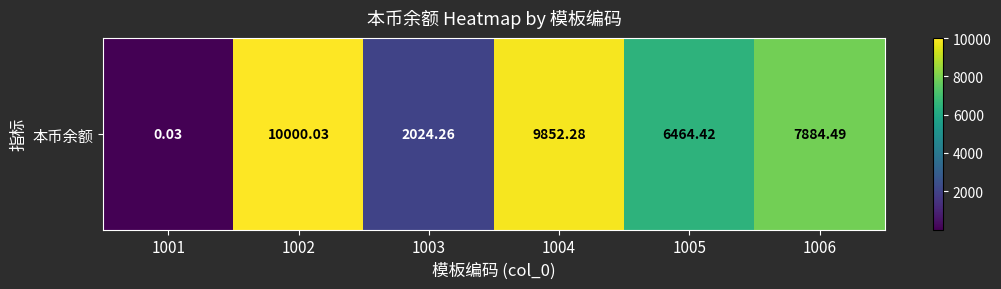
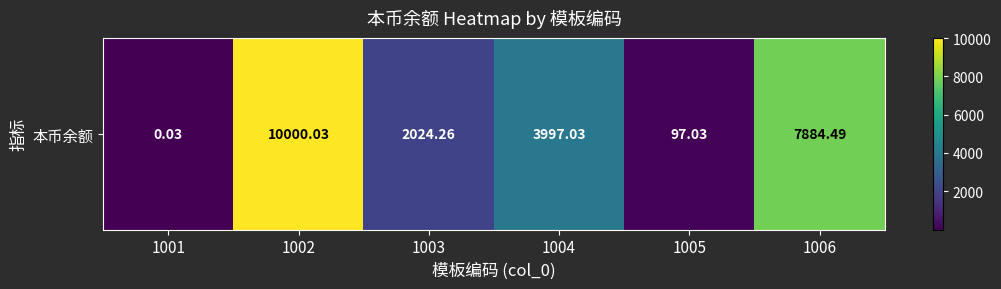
本币余额, 1004: 9852.28 -> 3997.03
本币余额, 1005: 6464.42 -> 97.03
